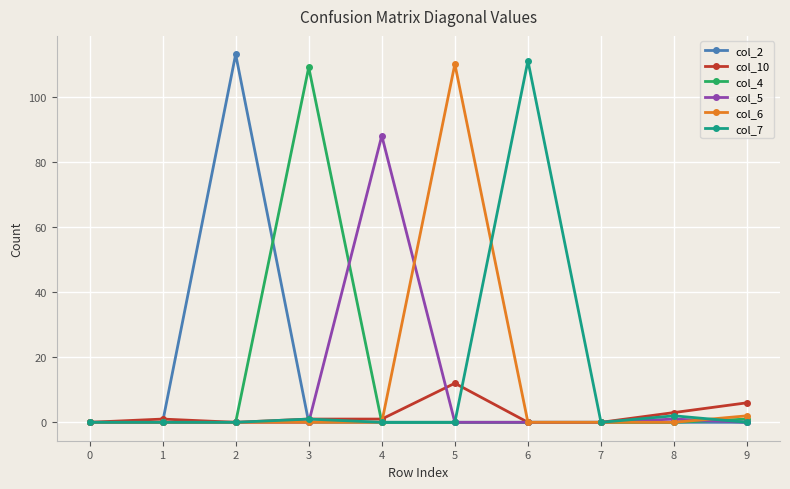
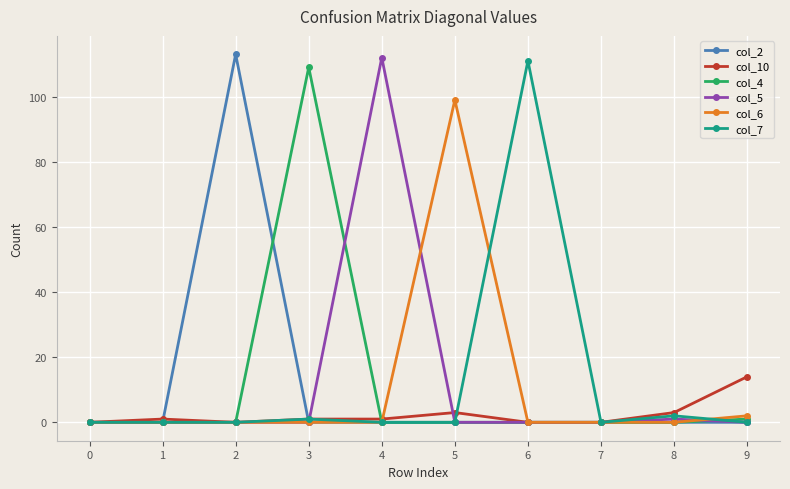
col_5, 4: 88 -> 112
col_10, 5: 12 -> 3
col_6, 5: 110 -> 99
col_10, 9: 6 -> 14
